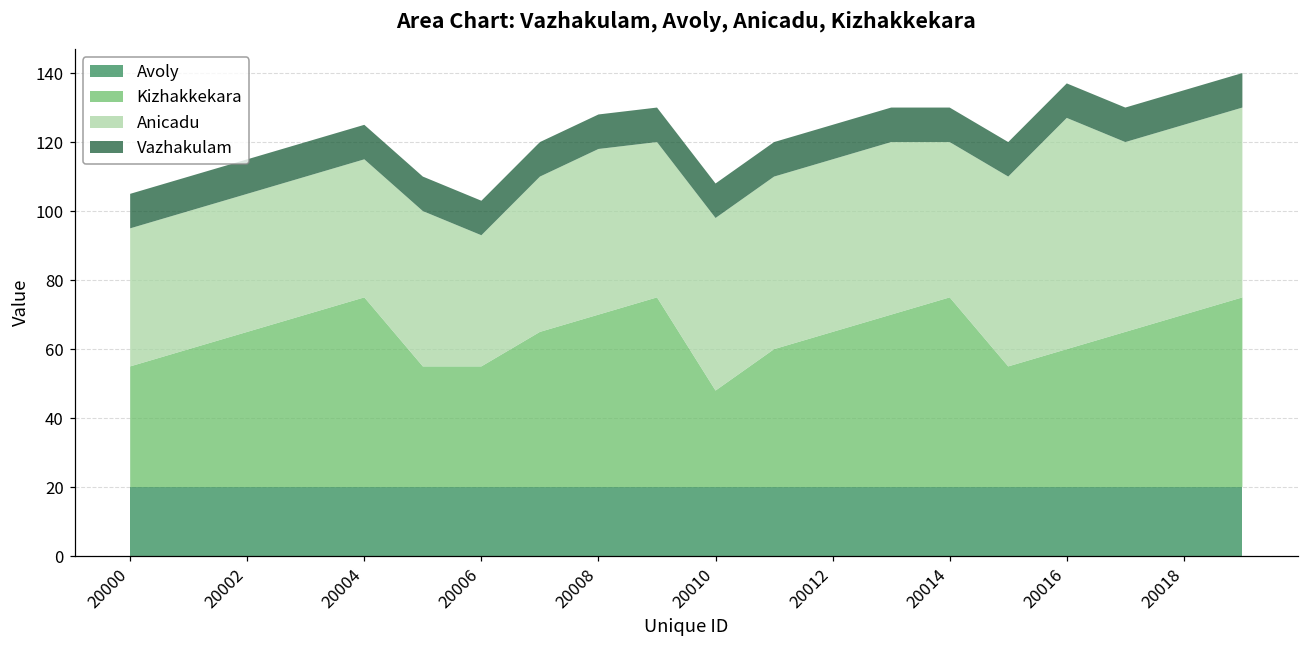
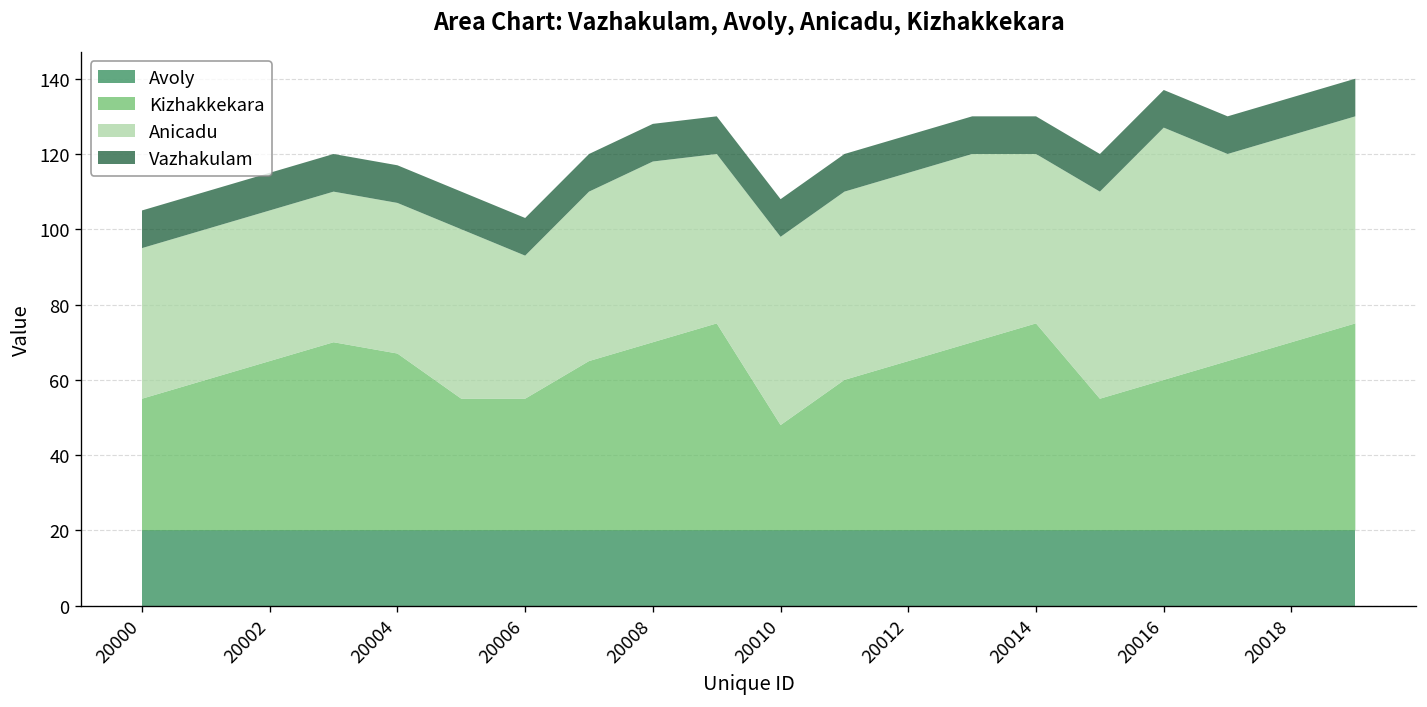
Kizhakkekara, 20004: 55 -> 47
